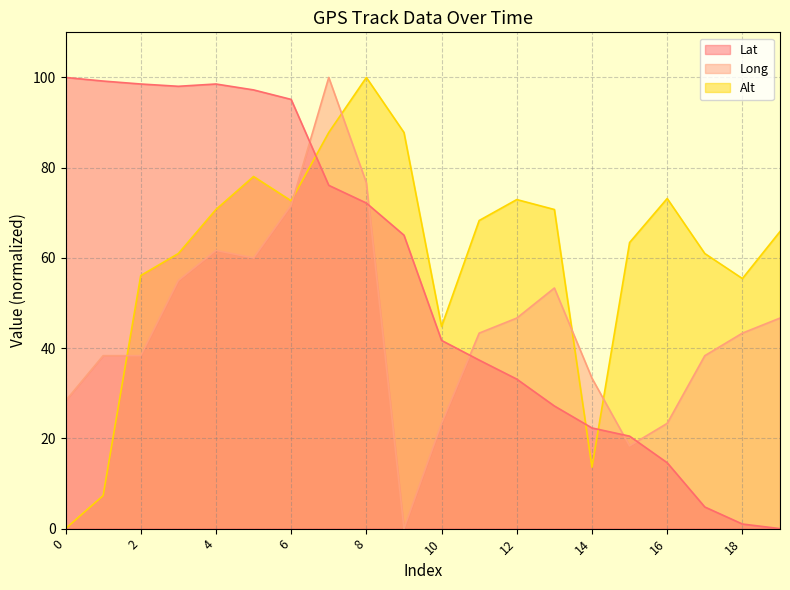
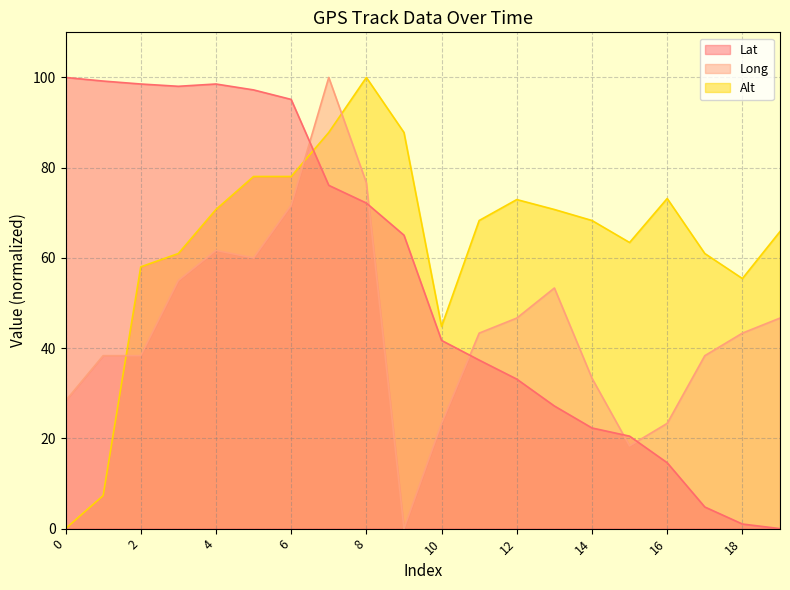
Alt, 2: 56 -> 58
Alt, 6: 73 -> 78
Alt, 14: 14 -> 68
